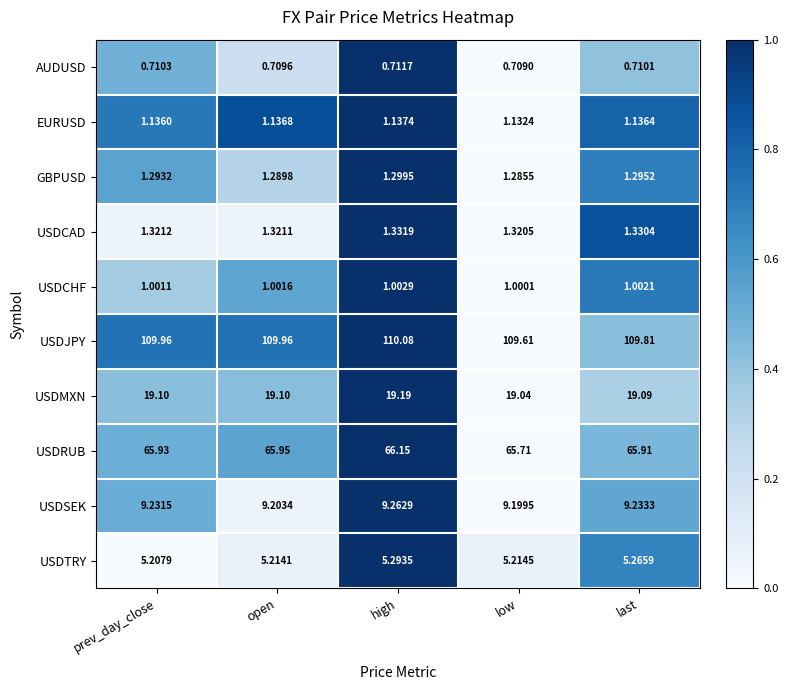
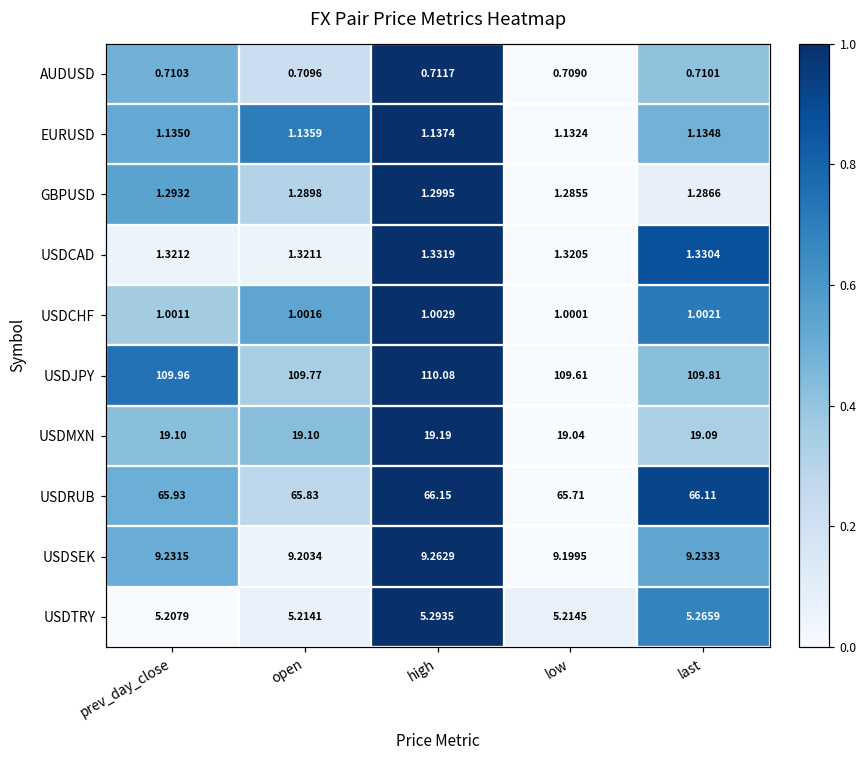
EURUSD, prev_day_close: 1.1360 -> 1.1350
EURUSD, open: 1.1368 -> 1.1359
EURUSD, last: 1.1364 -> 1.1348
GBPUSD, last: 1.2952 -> 1.2866
USDJPY, open: 109.96 -> 109.77
USDRUB, open: 65.95 -> 65.83
USDRUB, last: 65.91 -> 66.11
